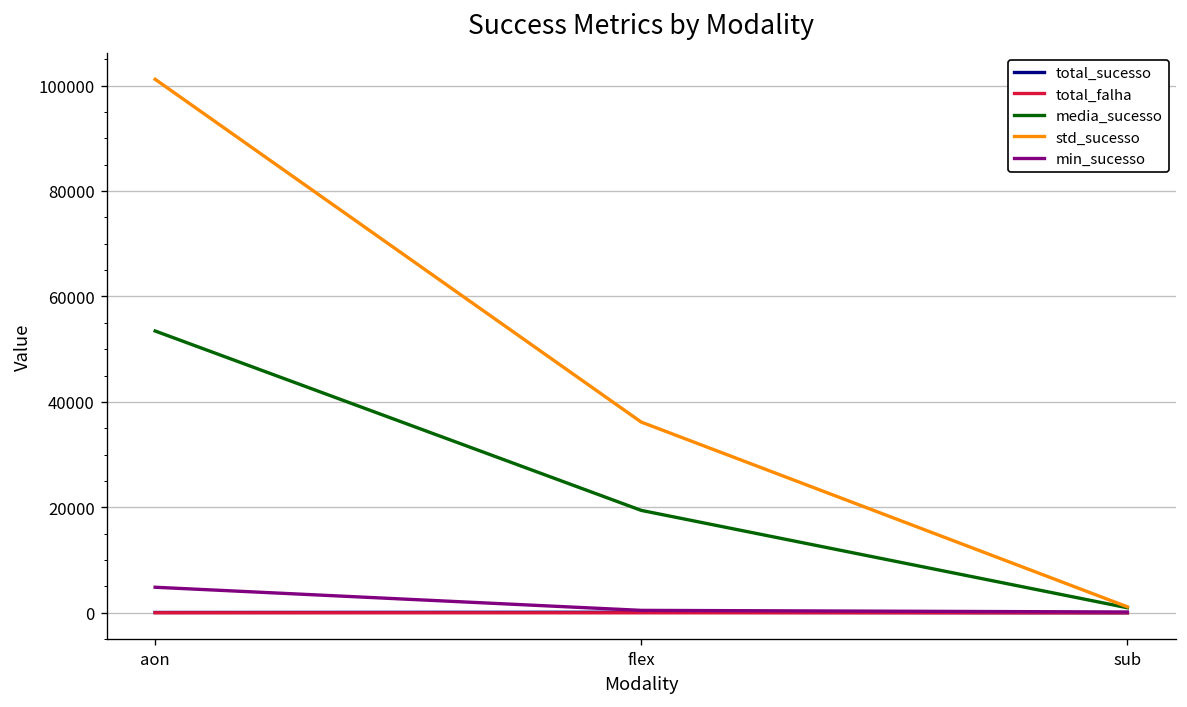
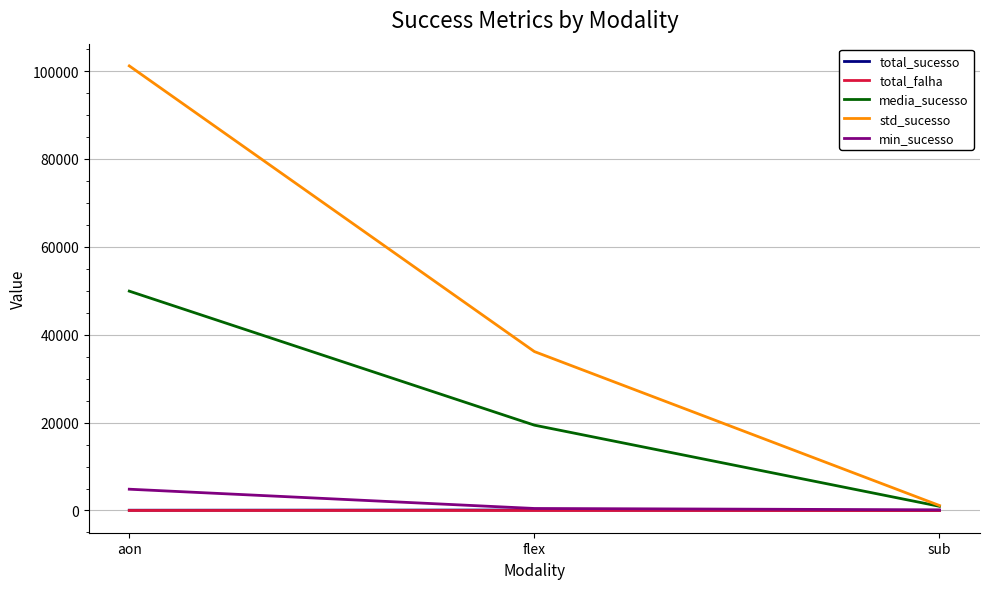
media_sucesso, aon: 53000 -> 50000
